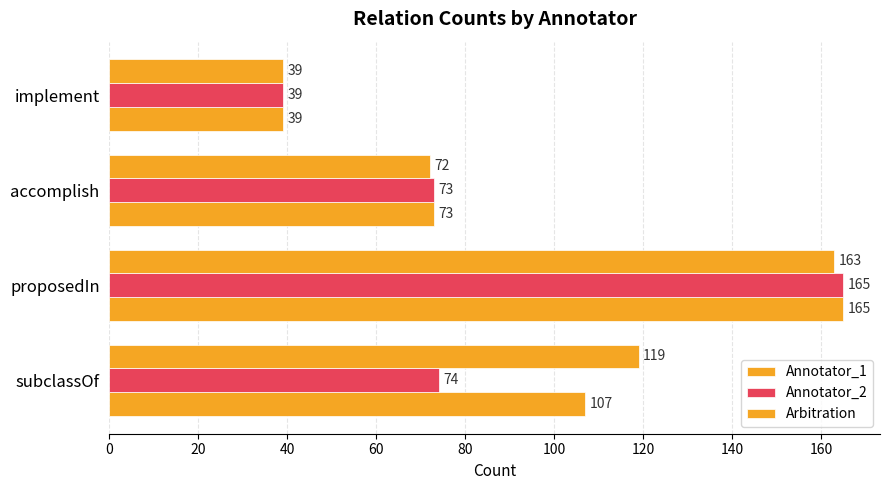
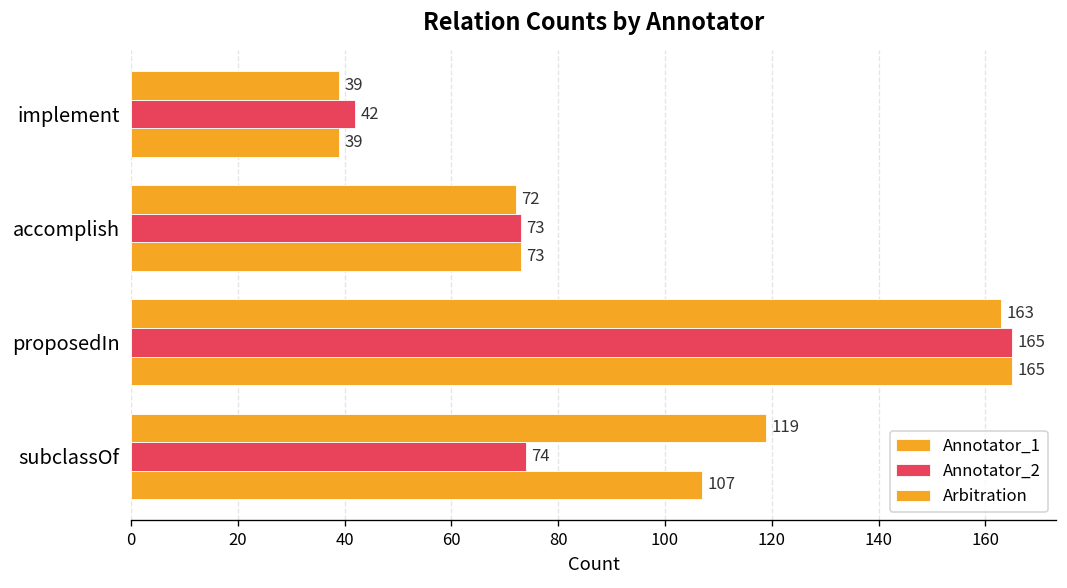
Annotator_2, implement: 39 -> 42
